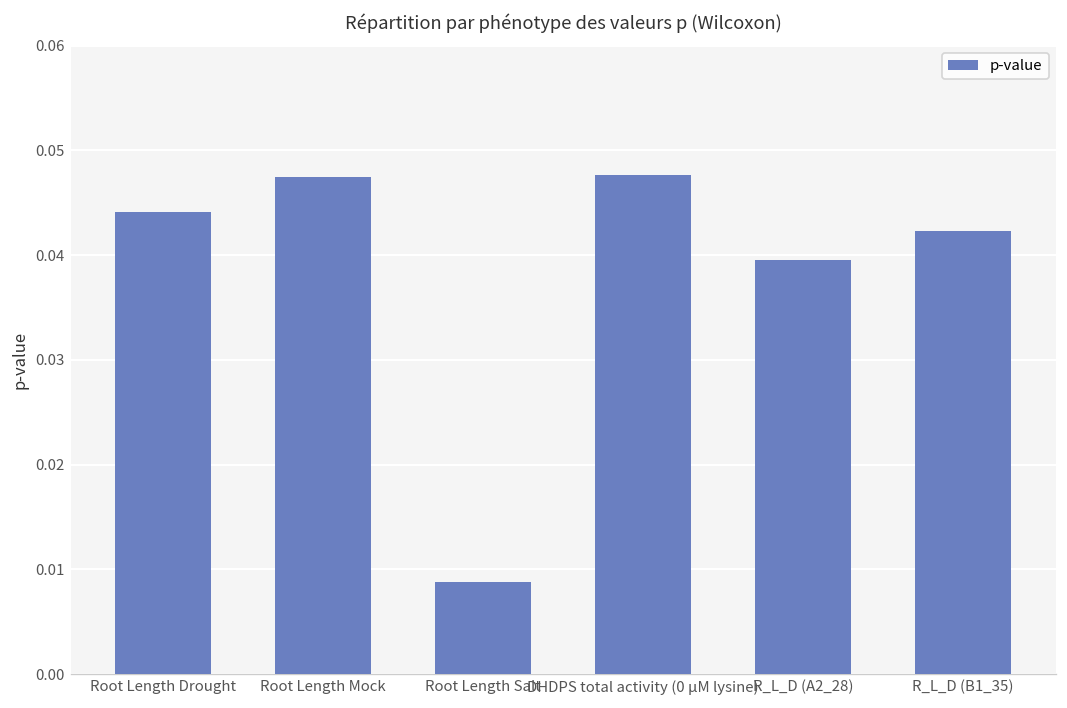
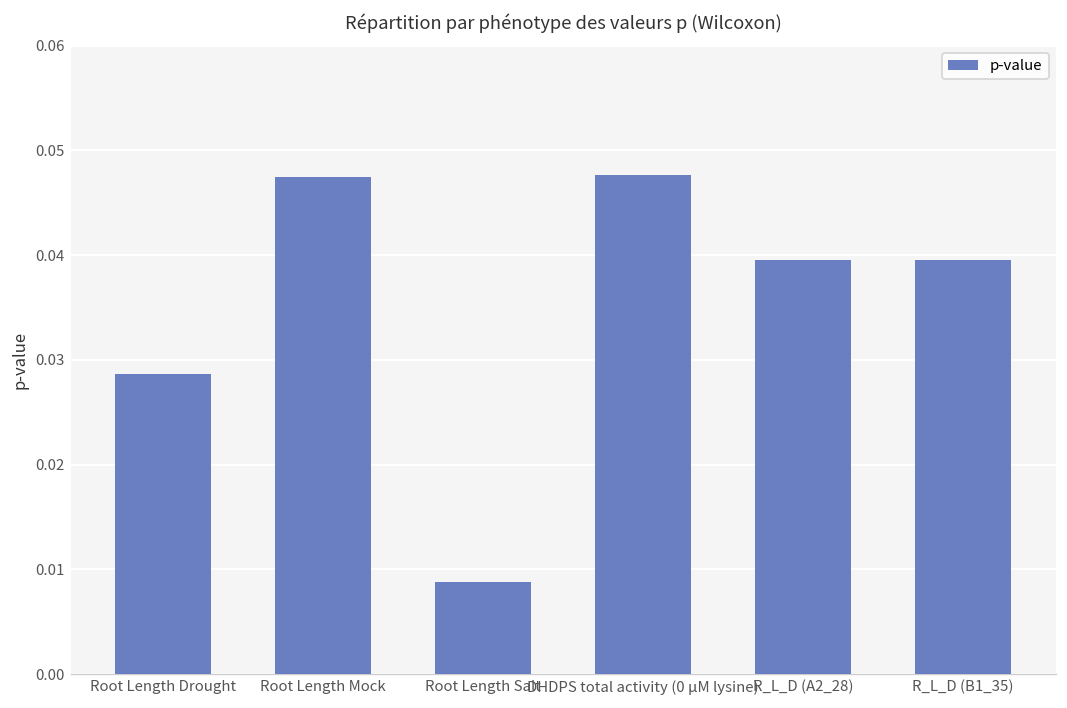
Root Length Drought: 0.044 -> 0.029
R_L_D (B1_35): 0.042 -> 0.039
